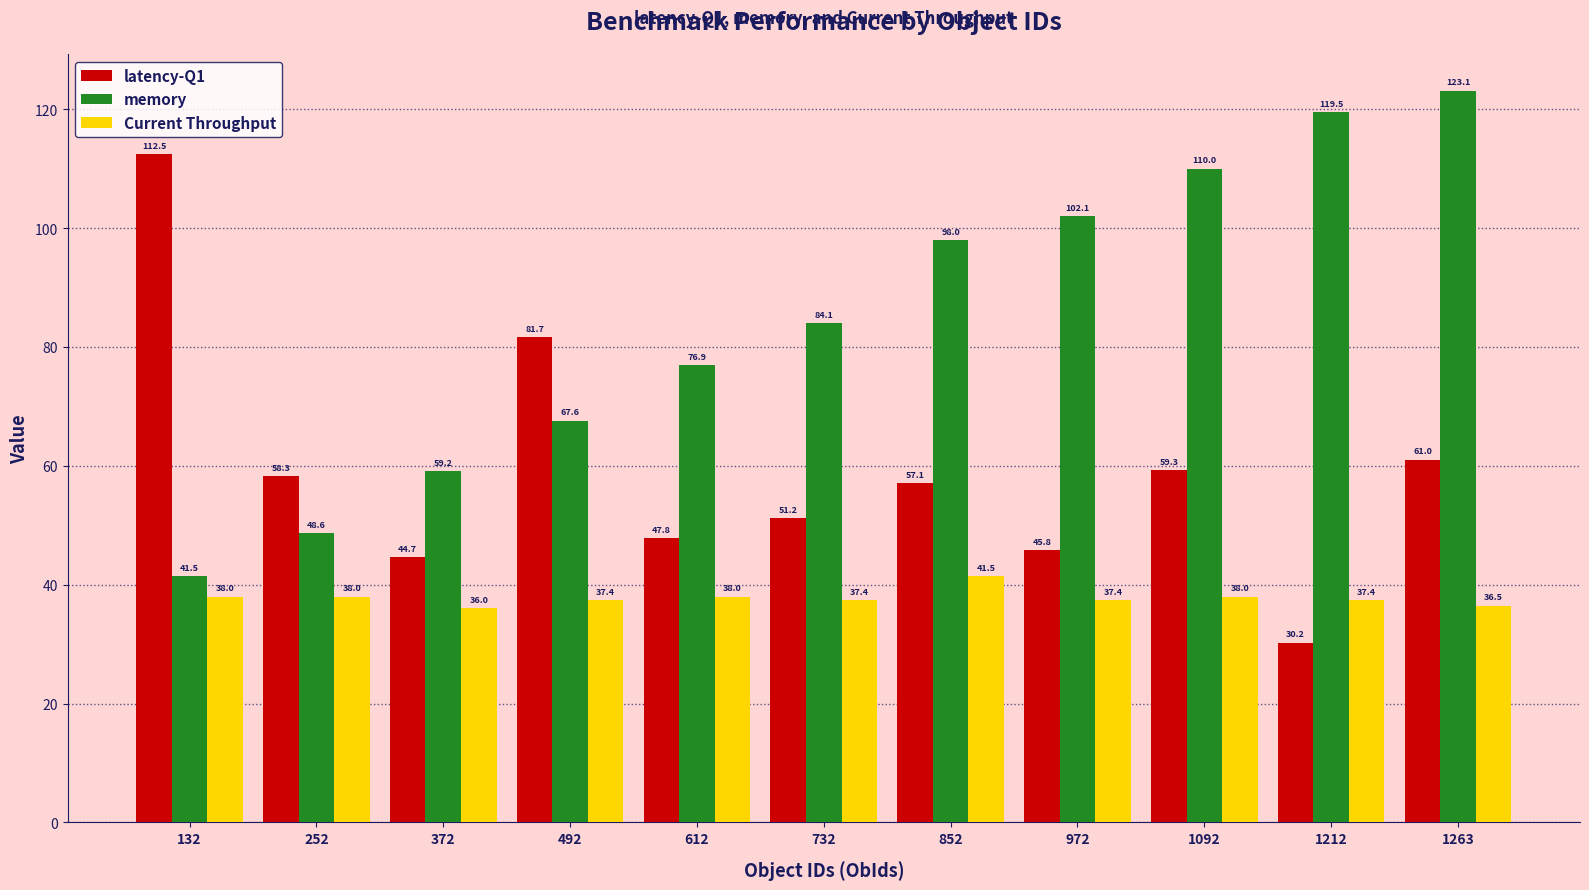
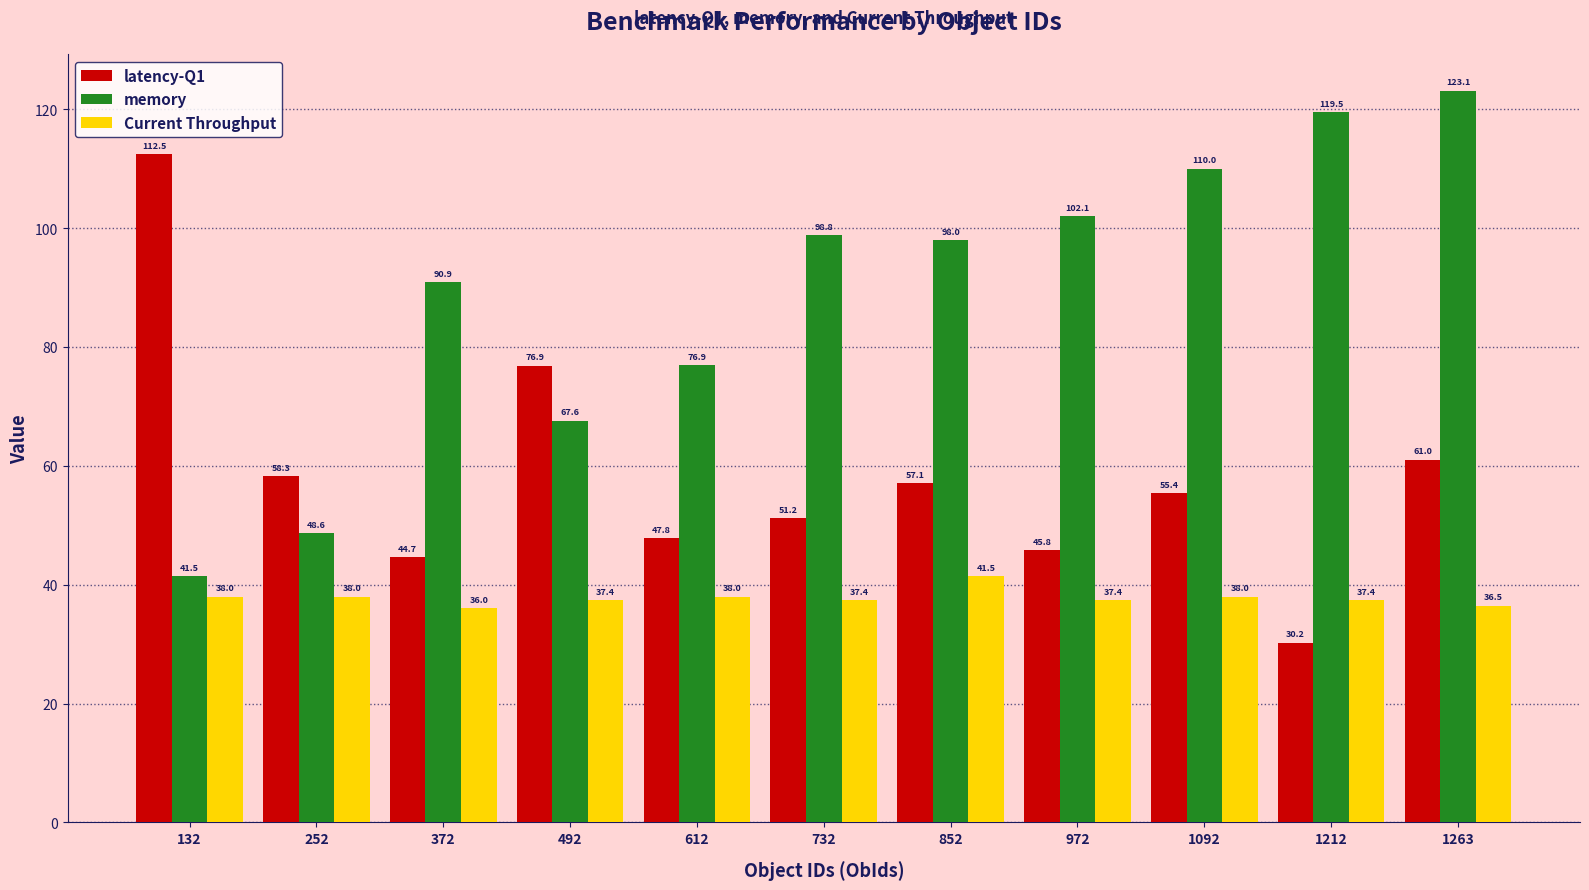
memory, 372: 59.2 -> 90.9
latency-Q1, 492: 81.7 -> 76.9
memory, 732: 84.1 -> 98.8
latency-Q1, 1092: 59.3 -> 55.4
